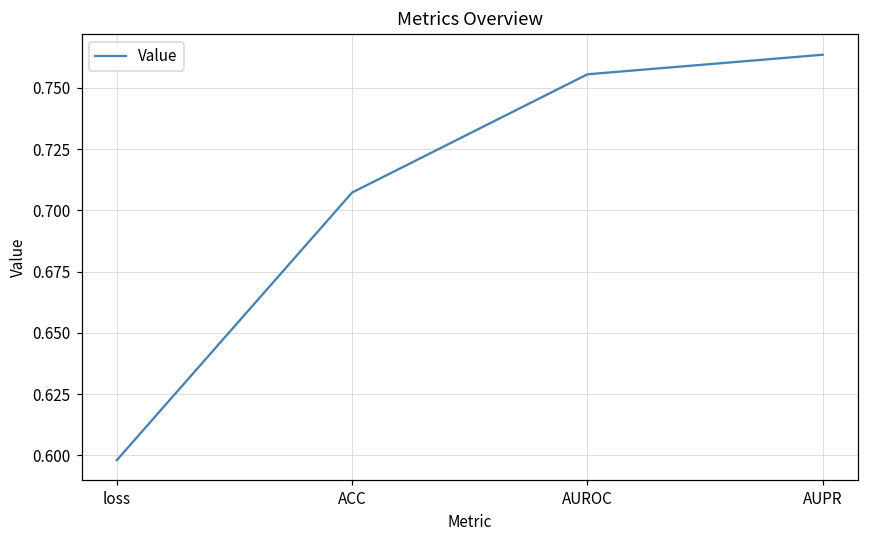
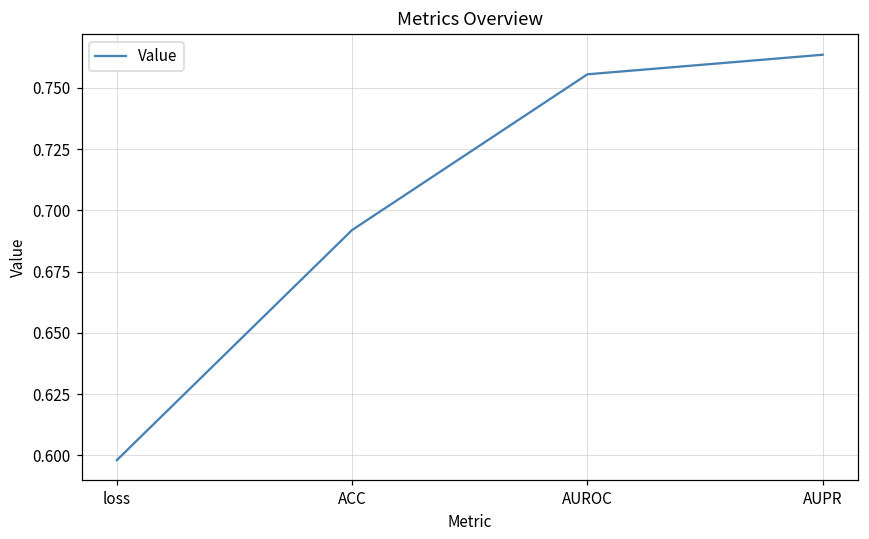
ACC: 0.707 -> 0.692
